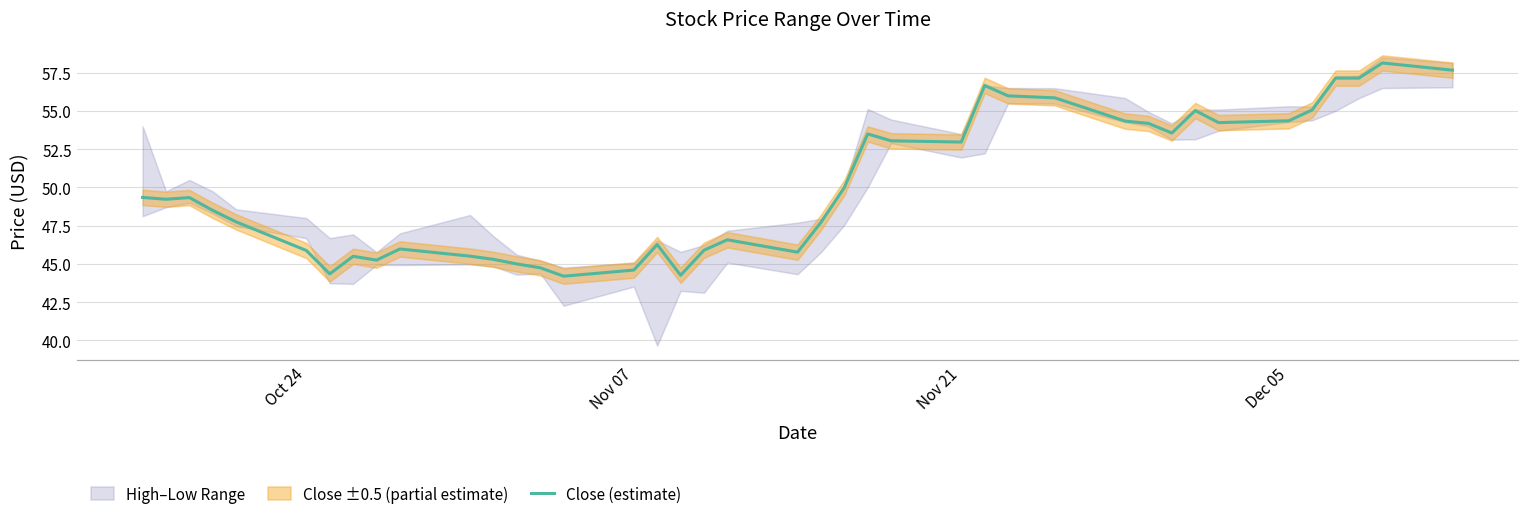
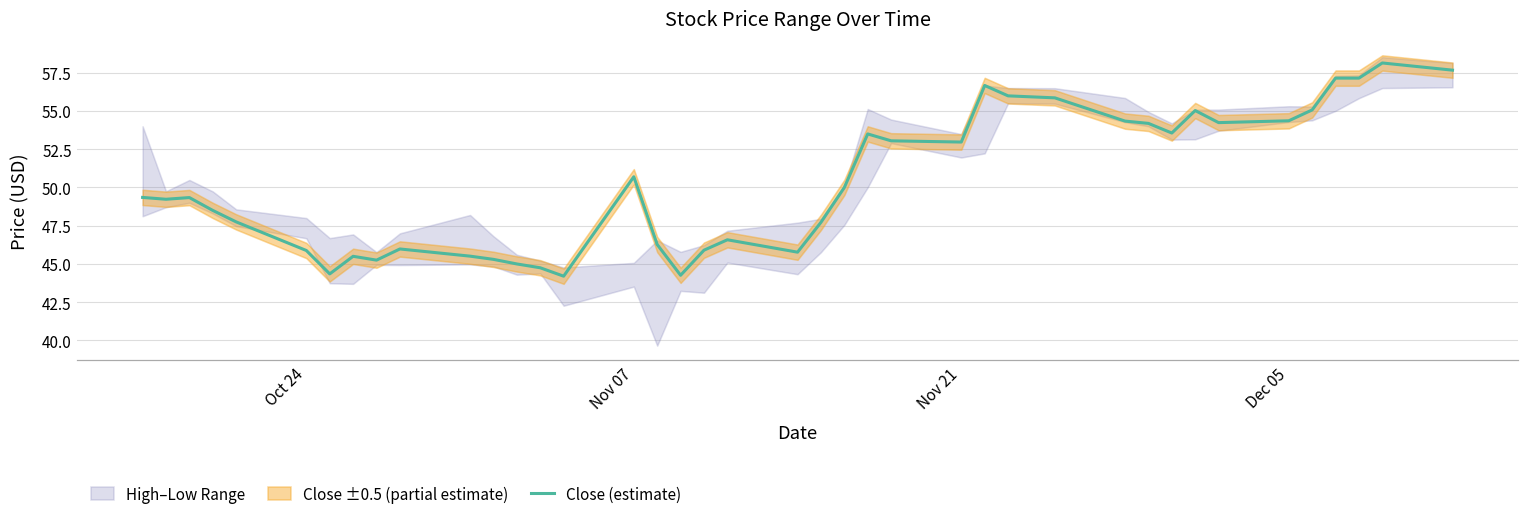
Close (estimate), Nov 07: 44.6 -> 50.7
